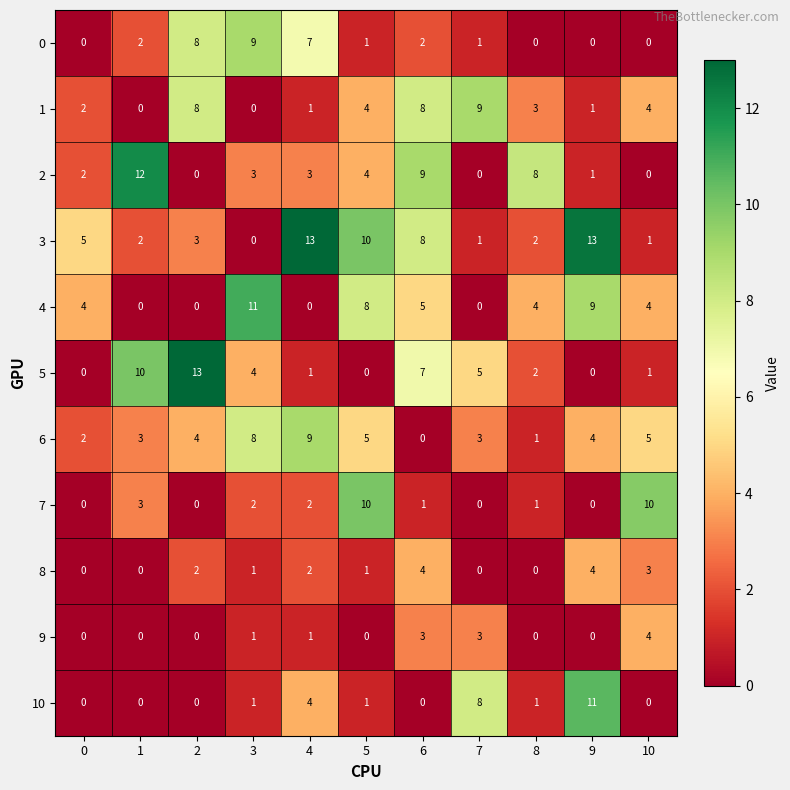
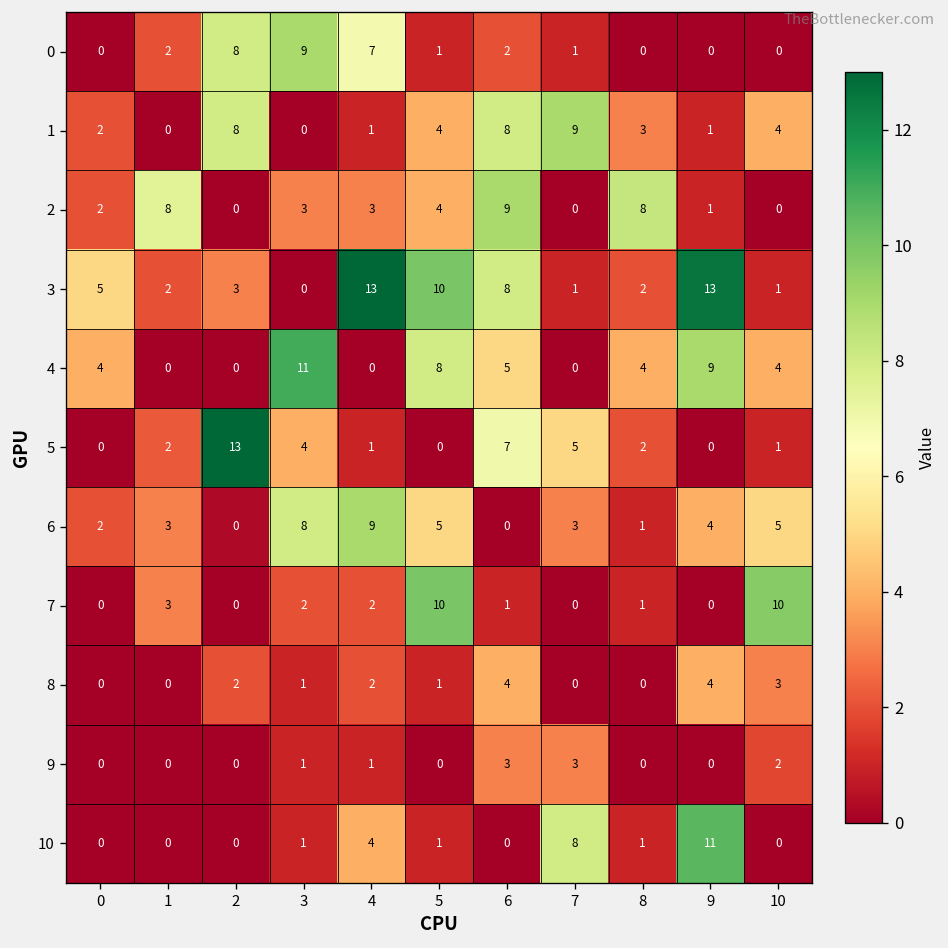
2, 1: 12 -> 8
5, 1: 10 -> 2
6, 2: 4 -> 0
9, 10: 4 -> 2
